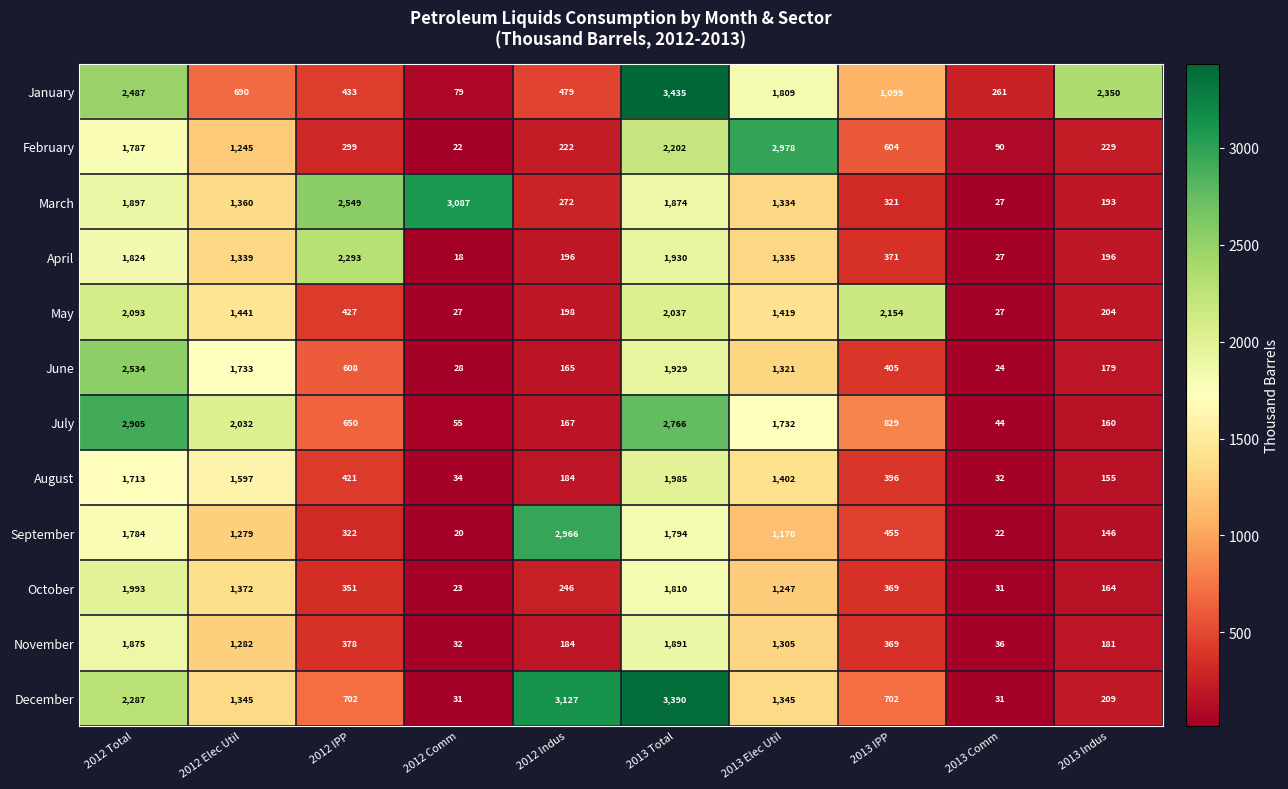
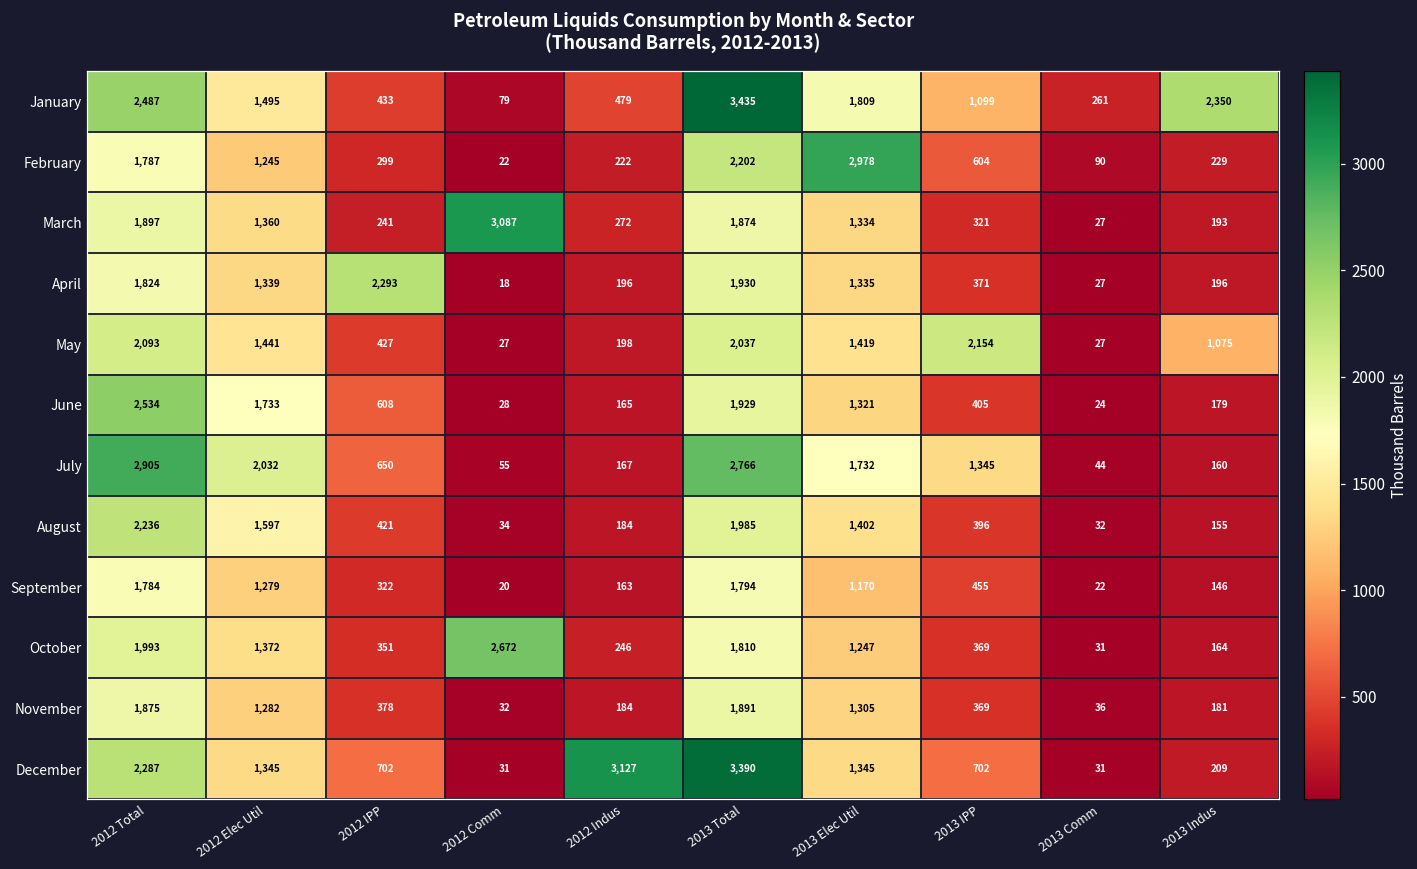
January, 2012 Elec Util: 690 -> 1,495
March, 2012 IPP: 2,549 -> 241
May, 2013 Indus: 204 -> 1,075
July, 2013 IPP: 829 -> 1,345
August, 2012 Total: 1,713 -> 2,236
September, 2012 Indus: 2,966 -> 163
October, 2012 Comm: 23 -> 2,672
